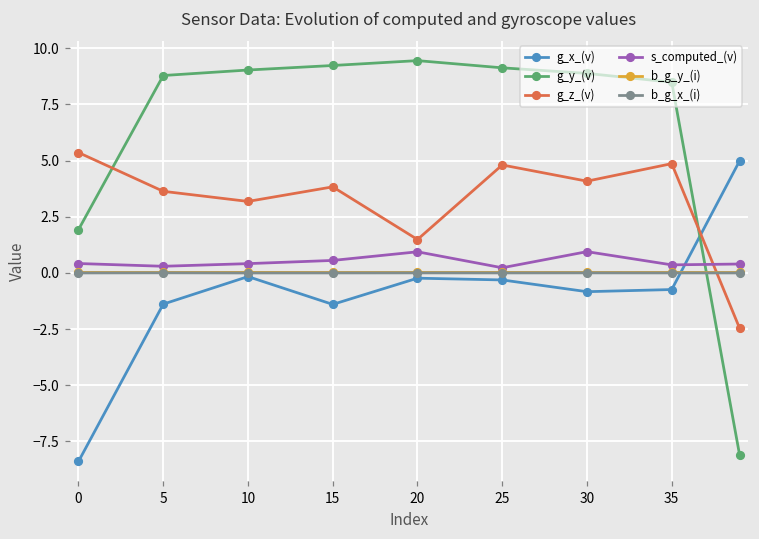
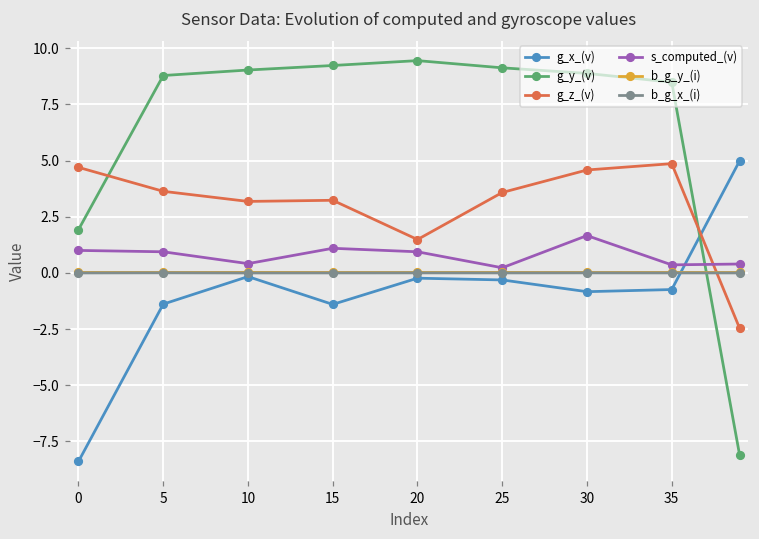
g_z_(v), 0: 5.4 -> 4.7
s_computed_(v), 0: 0.4 -> 1.0
s_computed_(v), 5: 0.3 -> 0.9
g_z_(v), 15: 3.8 -> 3.2
s_computed_(v), 15: 0.6 -> 1.1
g_z_(v), 25: 4.8 -> 3.6
g_z_(v), 30: 4.1 -> 4.6
s_computed_(v), 30: 0.9 -> 1.7
